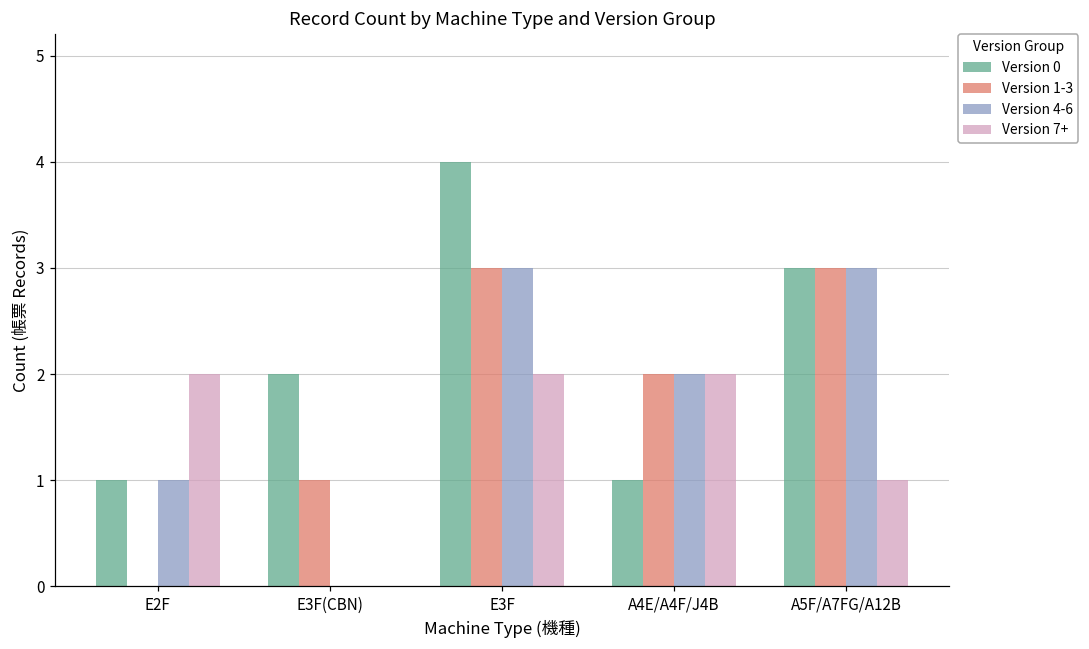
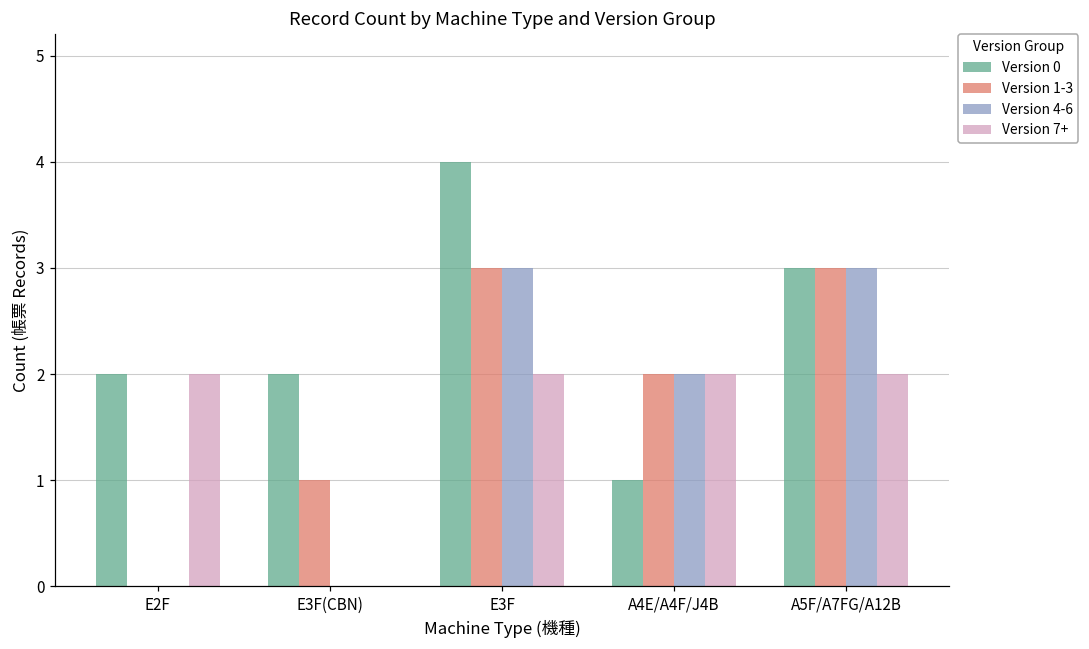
Version 0, E2F: 1 -> 2
Version 4-6, E2F: 1 -> 0
Version 7+, A5F/A7FG/A12B: 1 -> 2
